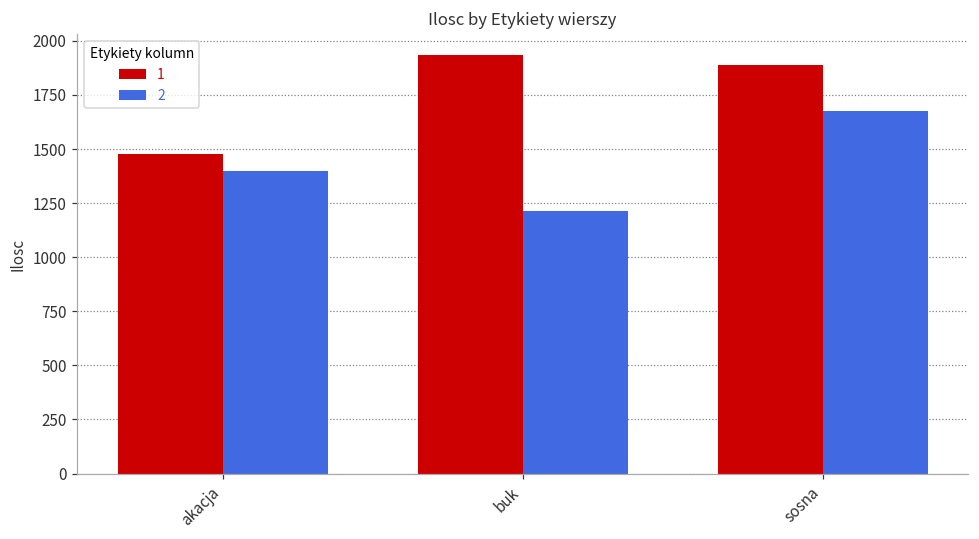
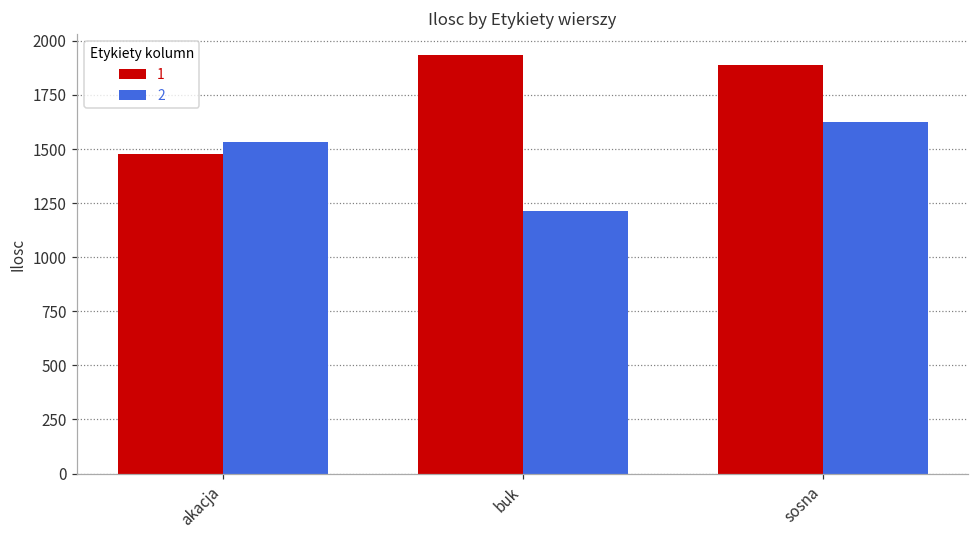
2, akacja: 1400 -> 1530
2, sosna: 1680 -> 1620
